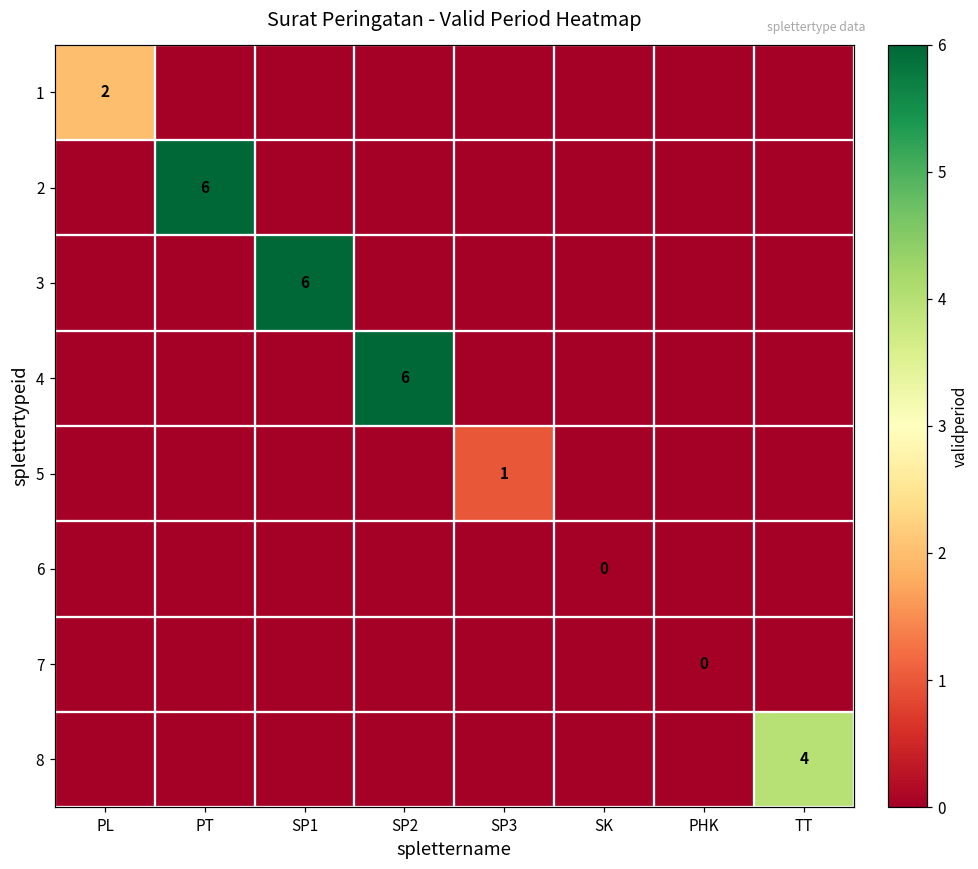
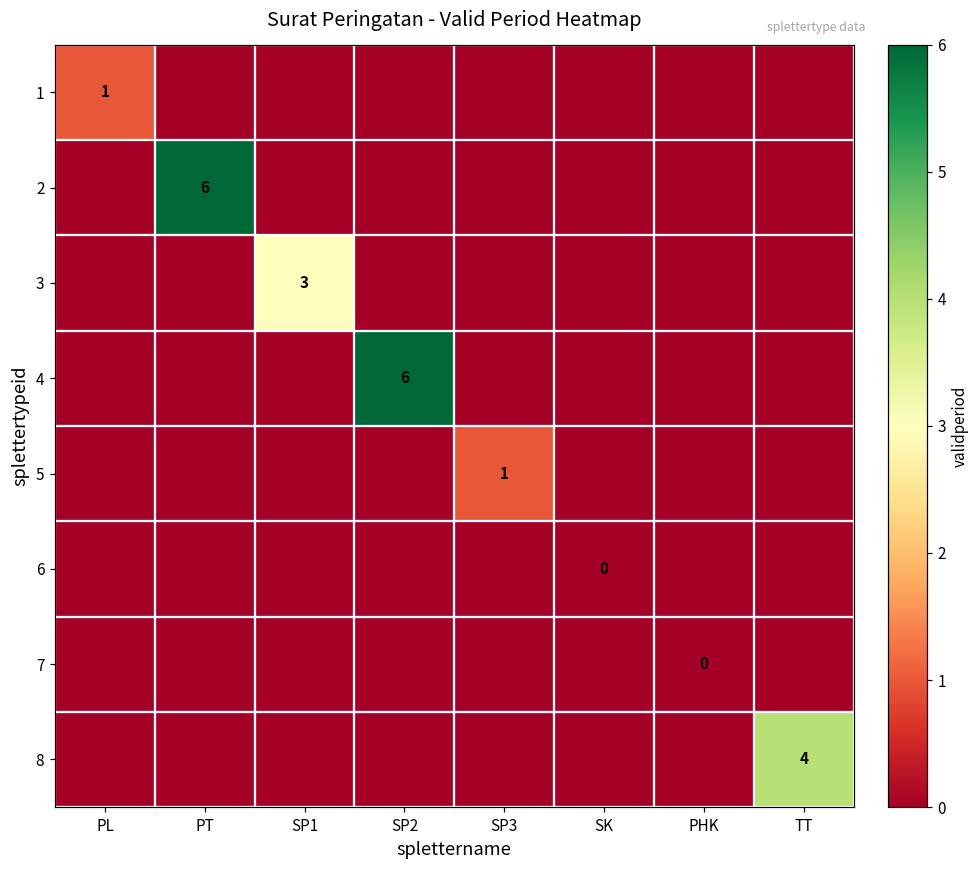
1, PL: 2 -> 1
3, SP1: 6 -> 3
